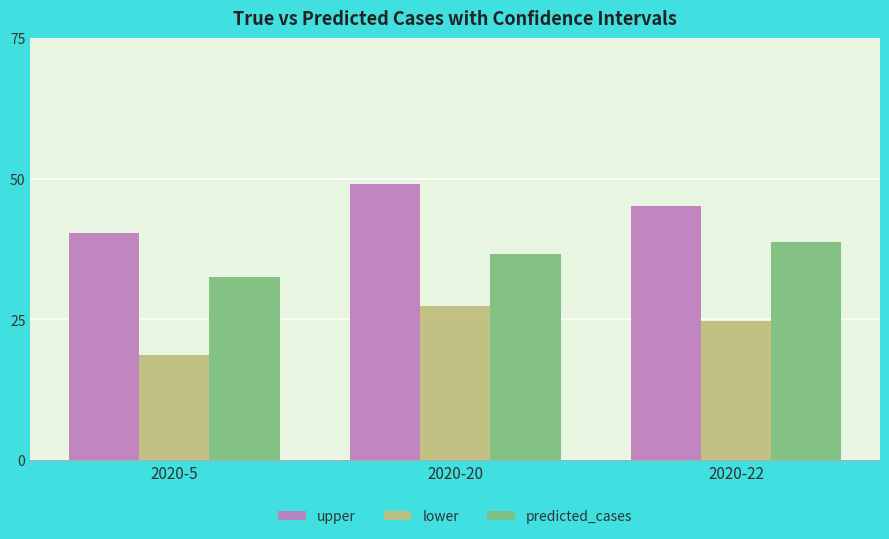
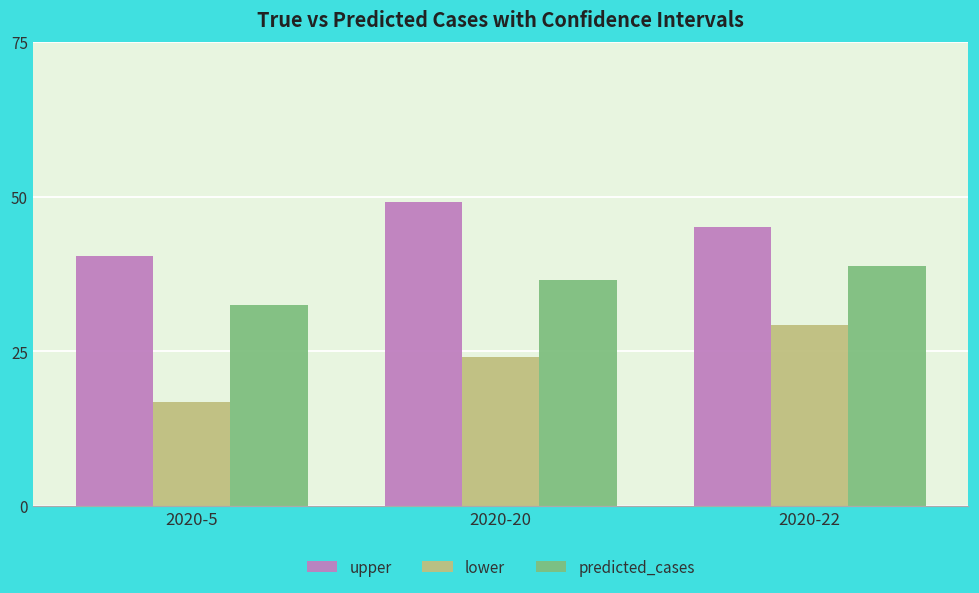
lower, 2020-5: 19 -> 17
lower, 2020-20: 27 -> 24
lower, 2020-22: 25 -> 29
